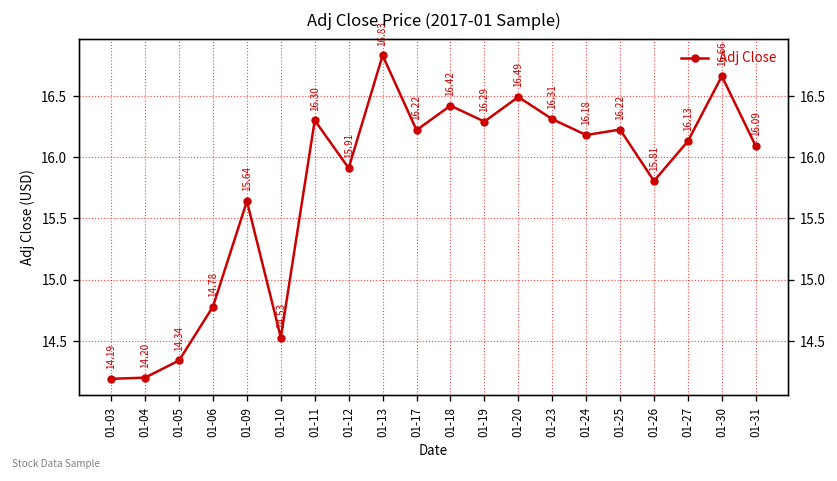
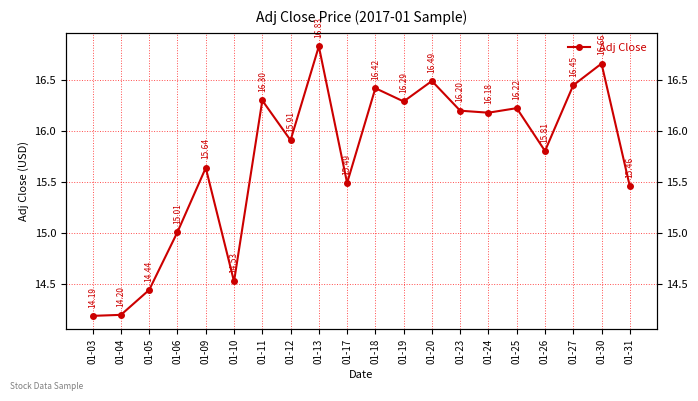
01-05: 14.34 -> 14.44
01-06: 14.78 -> 15.01
01-17: 16.22 -> 15.49
01-23: 16.31 -> 16.20
01-27: 16.13 -> 16.45
01-31: 16.09 -> 15.46
